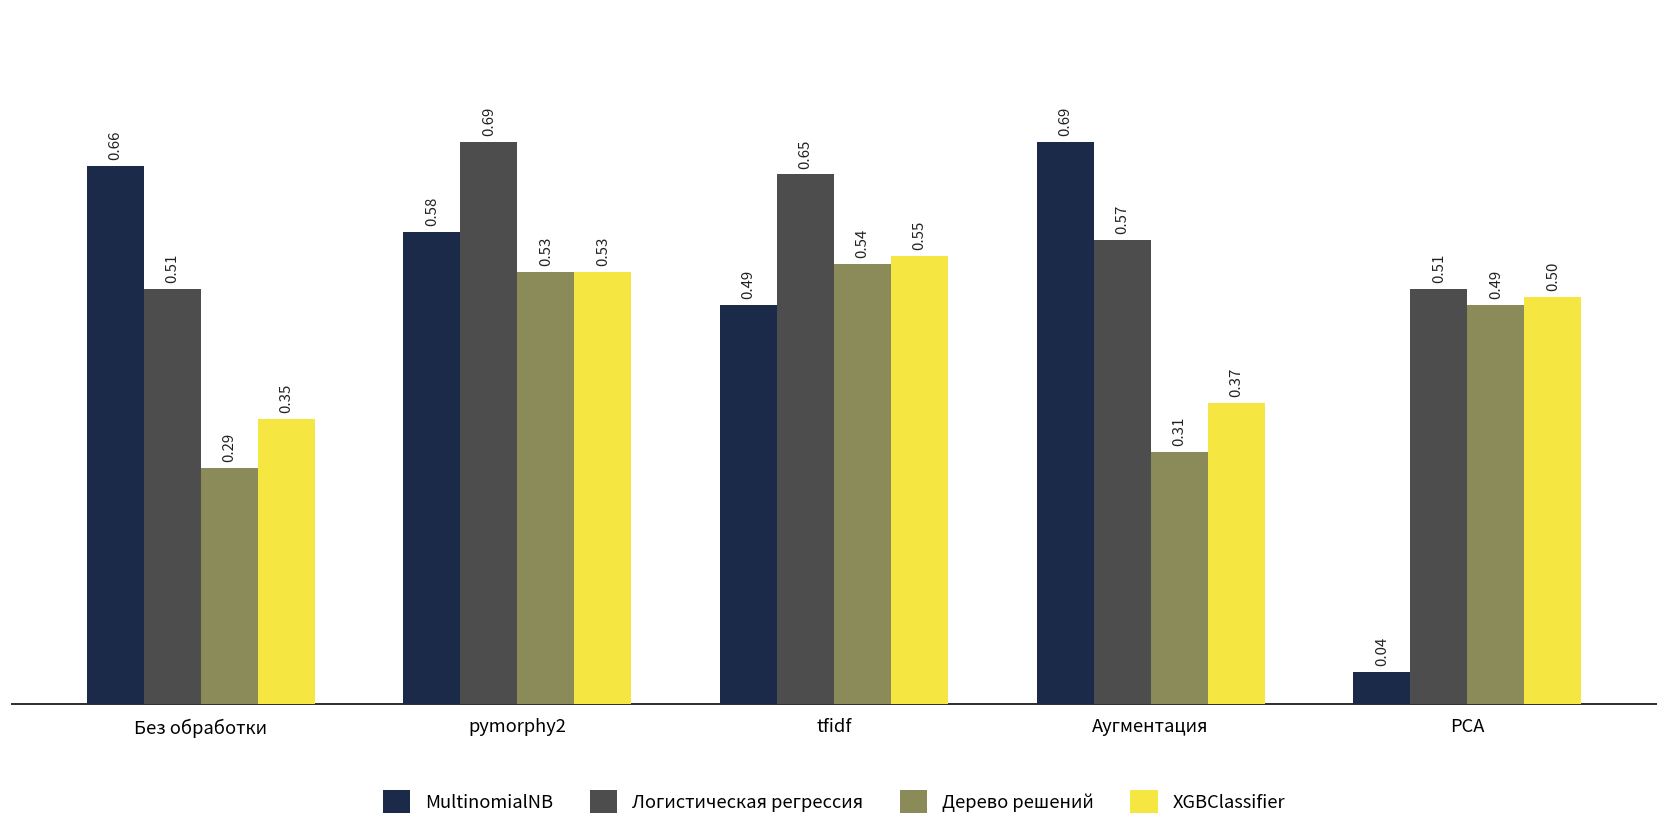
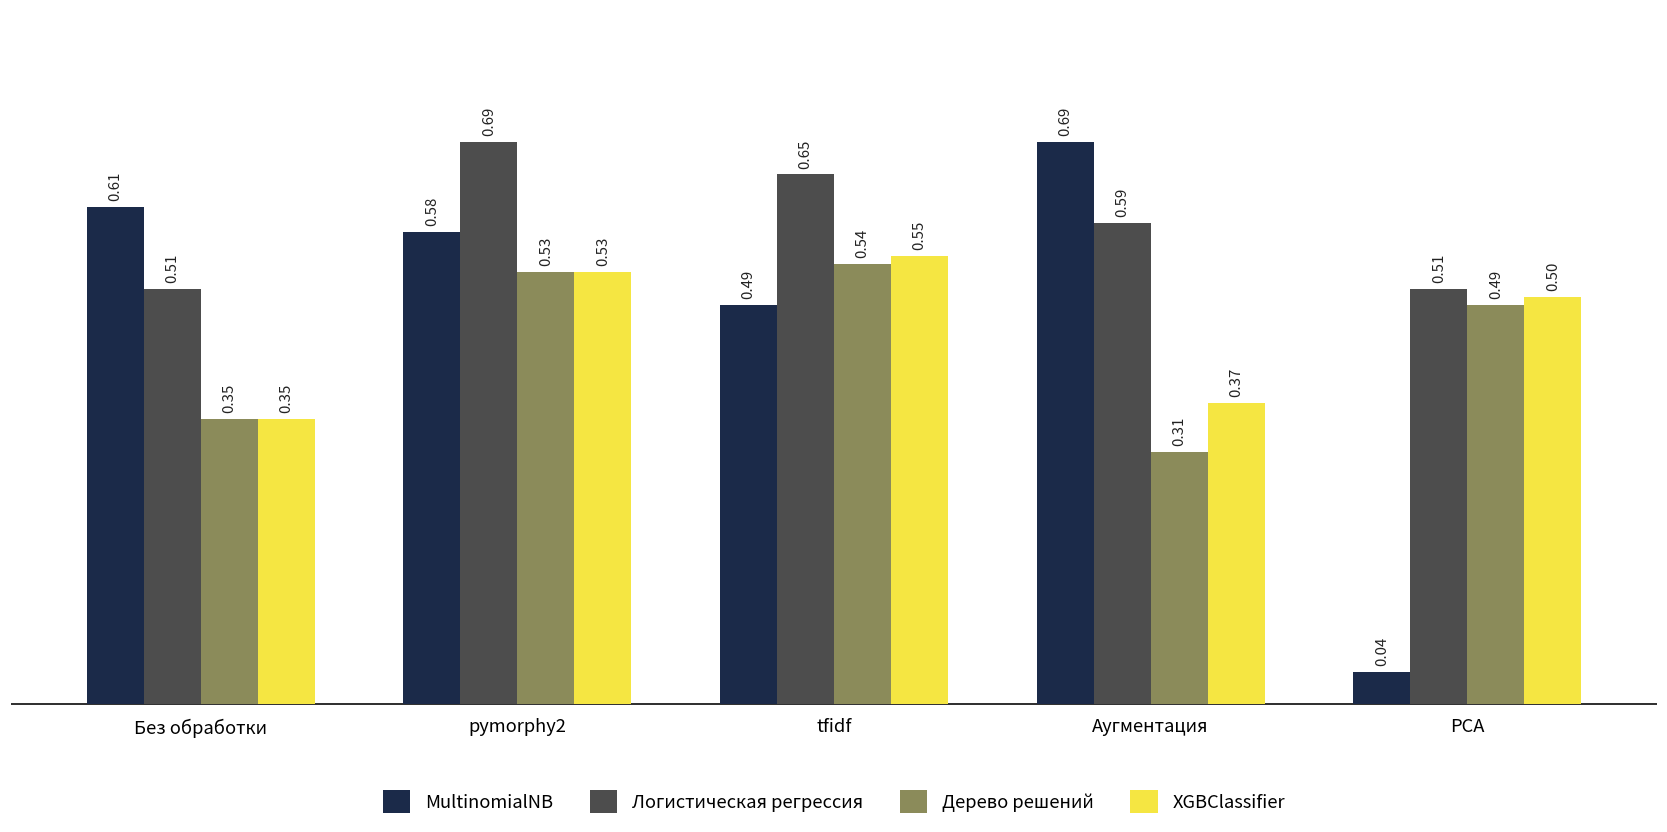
MultinomialNB, Без обработки: 0.66 -> 0.61
Дерево решений, Без обработки: 0.29 -> 0.35
Логистическая регрессия, Аугментация: 0.57 -> 0.59
